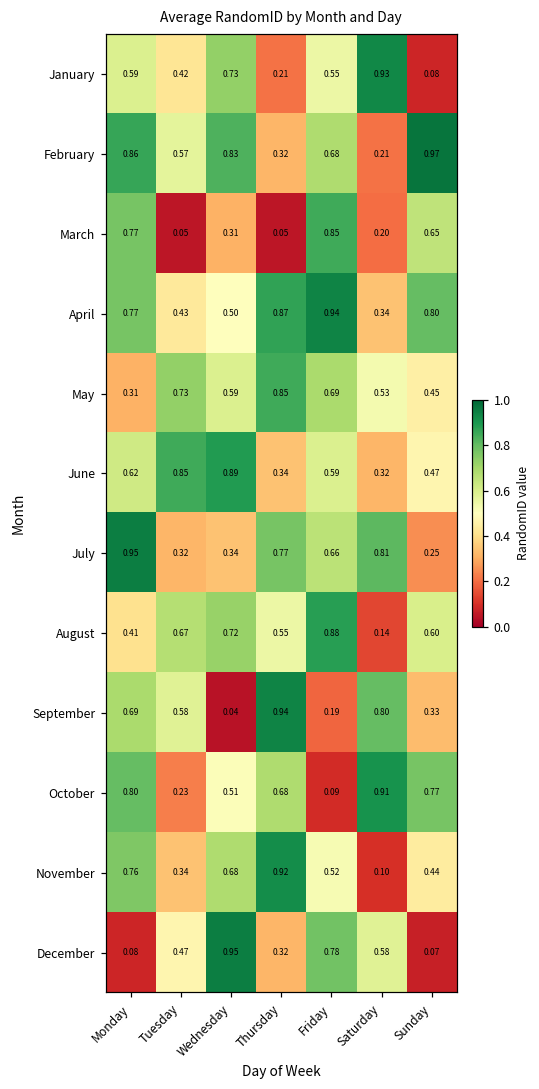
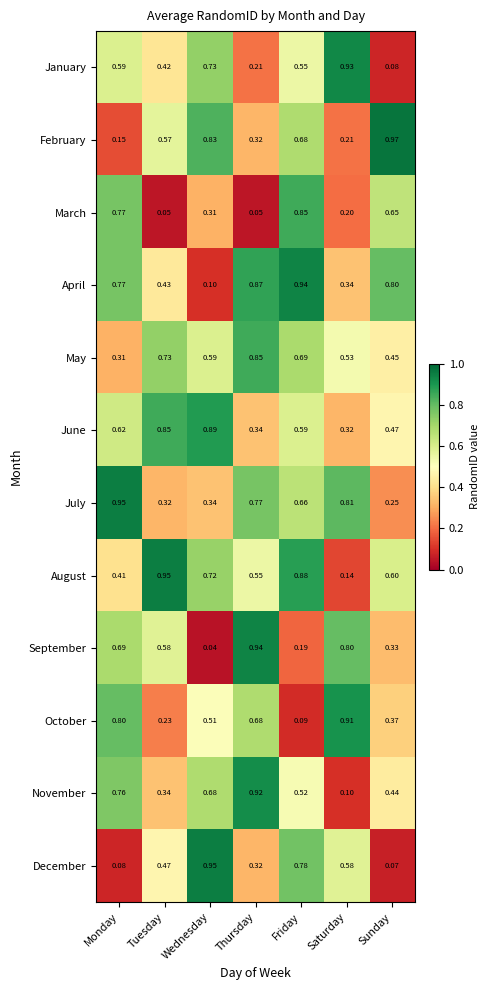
February, Monday: 0.86 -> 0.15
April, Wednesday: 0.50 -> 0.10
August, Tuesday: 0.67 -> 0.95
October, Sunday: 0.77 -> 0.37
